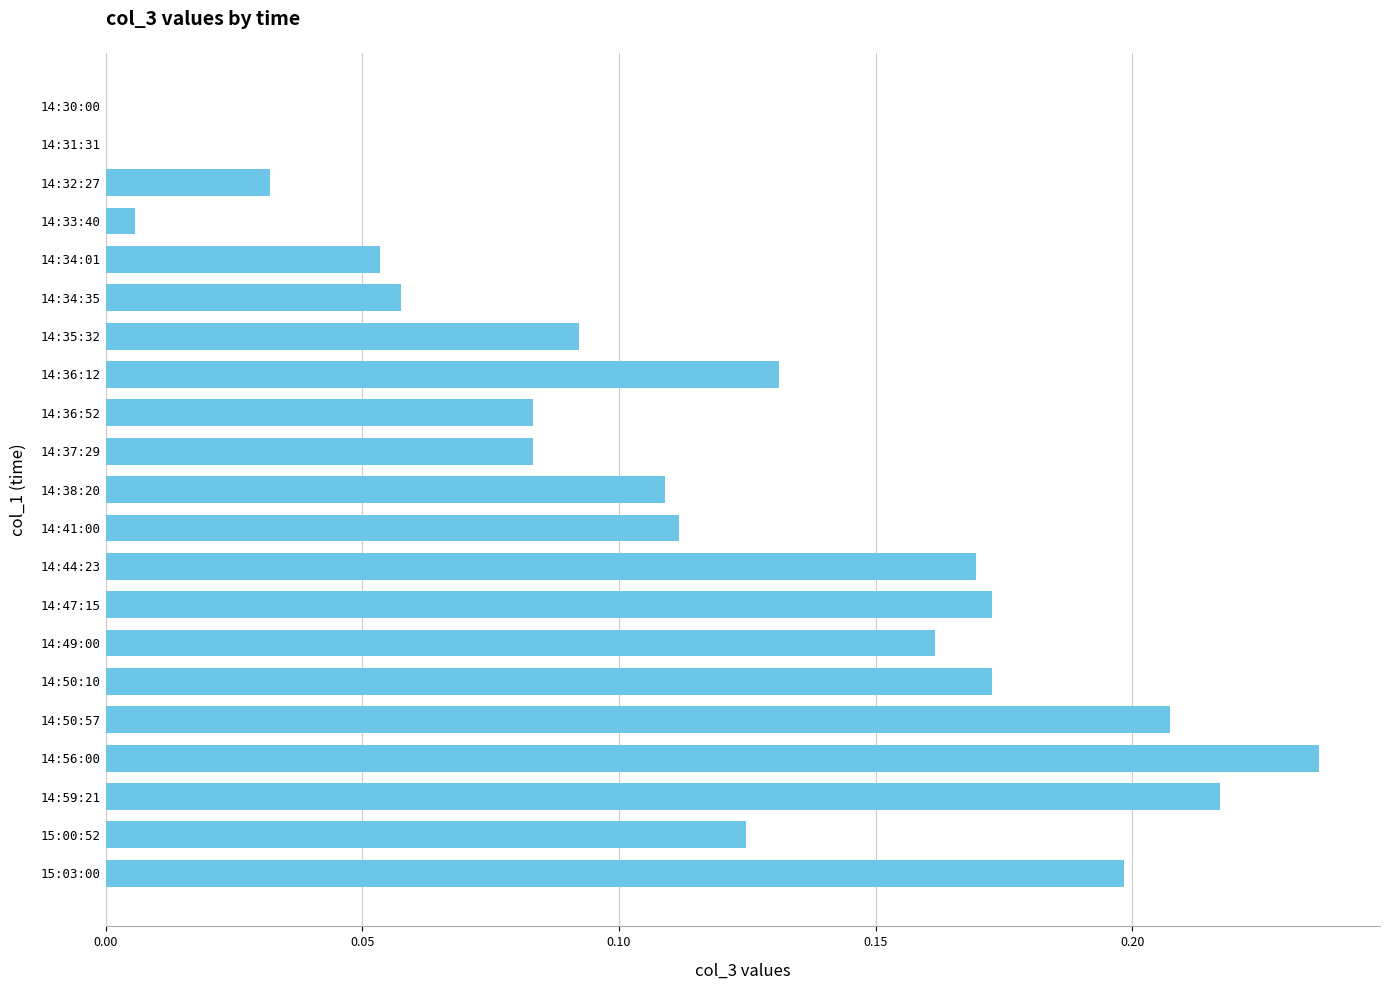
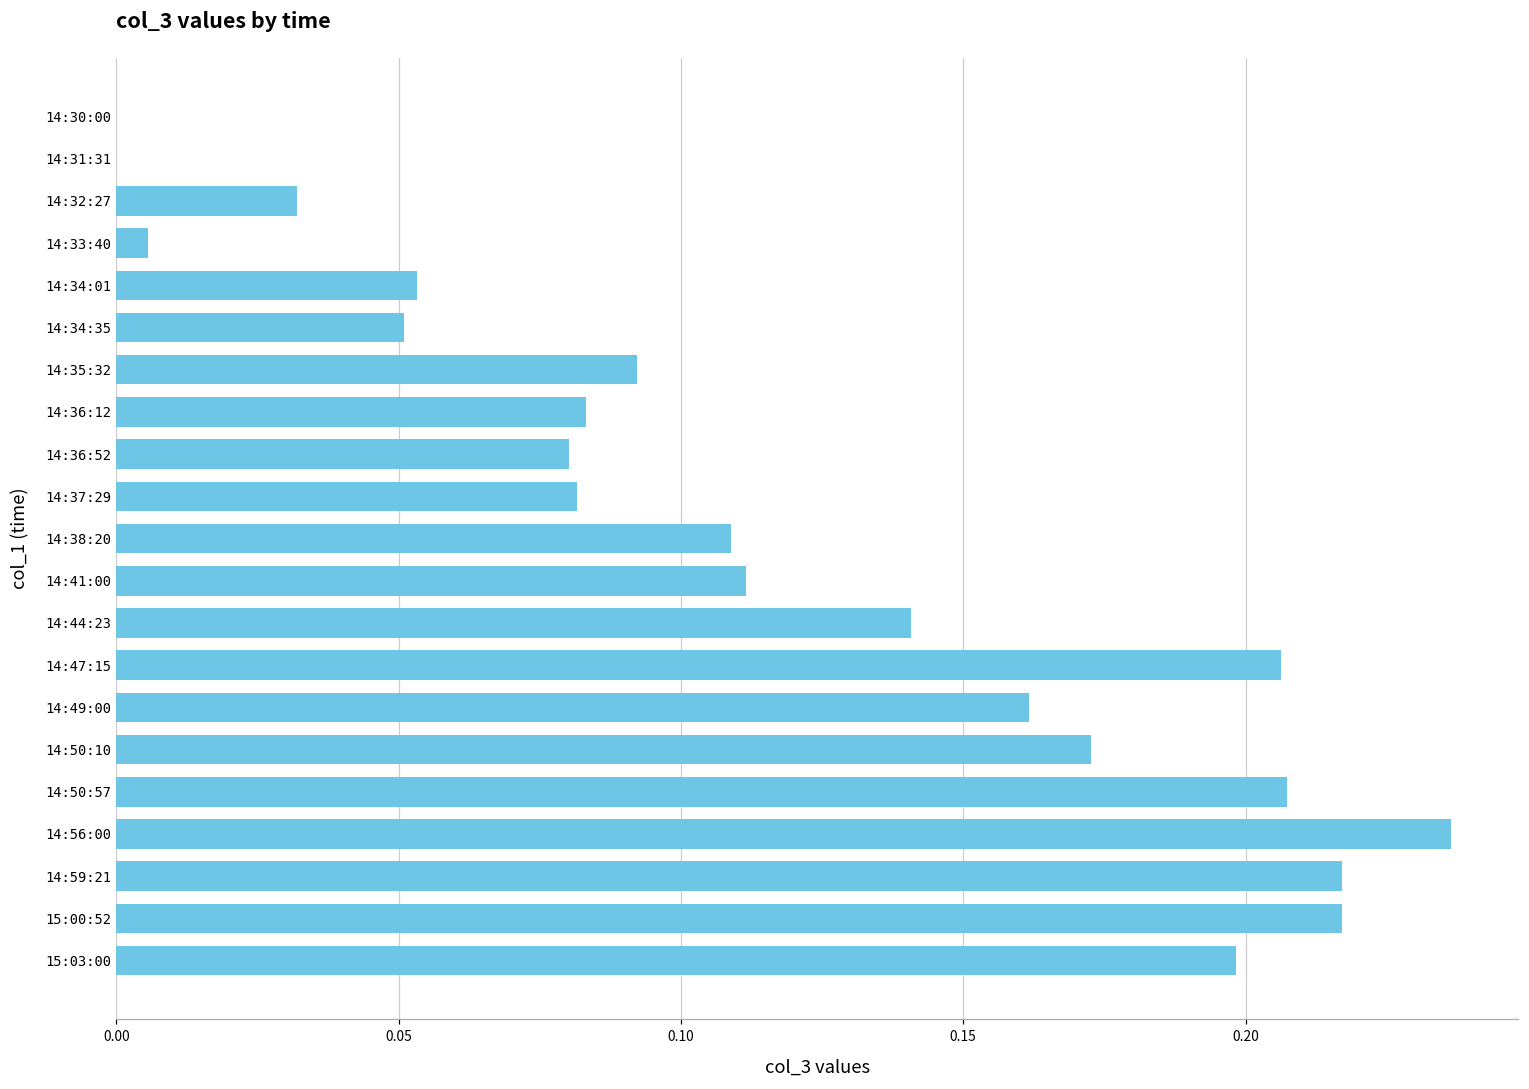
14:34:35: 0.058 -> 0.051
14:36:12: 0.131 -> 0.083
14:36:52: 0.083 -> 0.080
14:37:29: 0.083 -> 0.082
14:44:23: 0.169 -> 0.141
14:47:15: 0.173 -> 0.206
15:00:52: 0.125 -> 0.217
